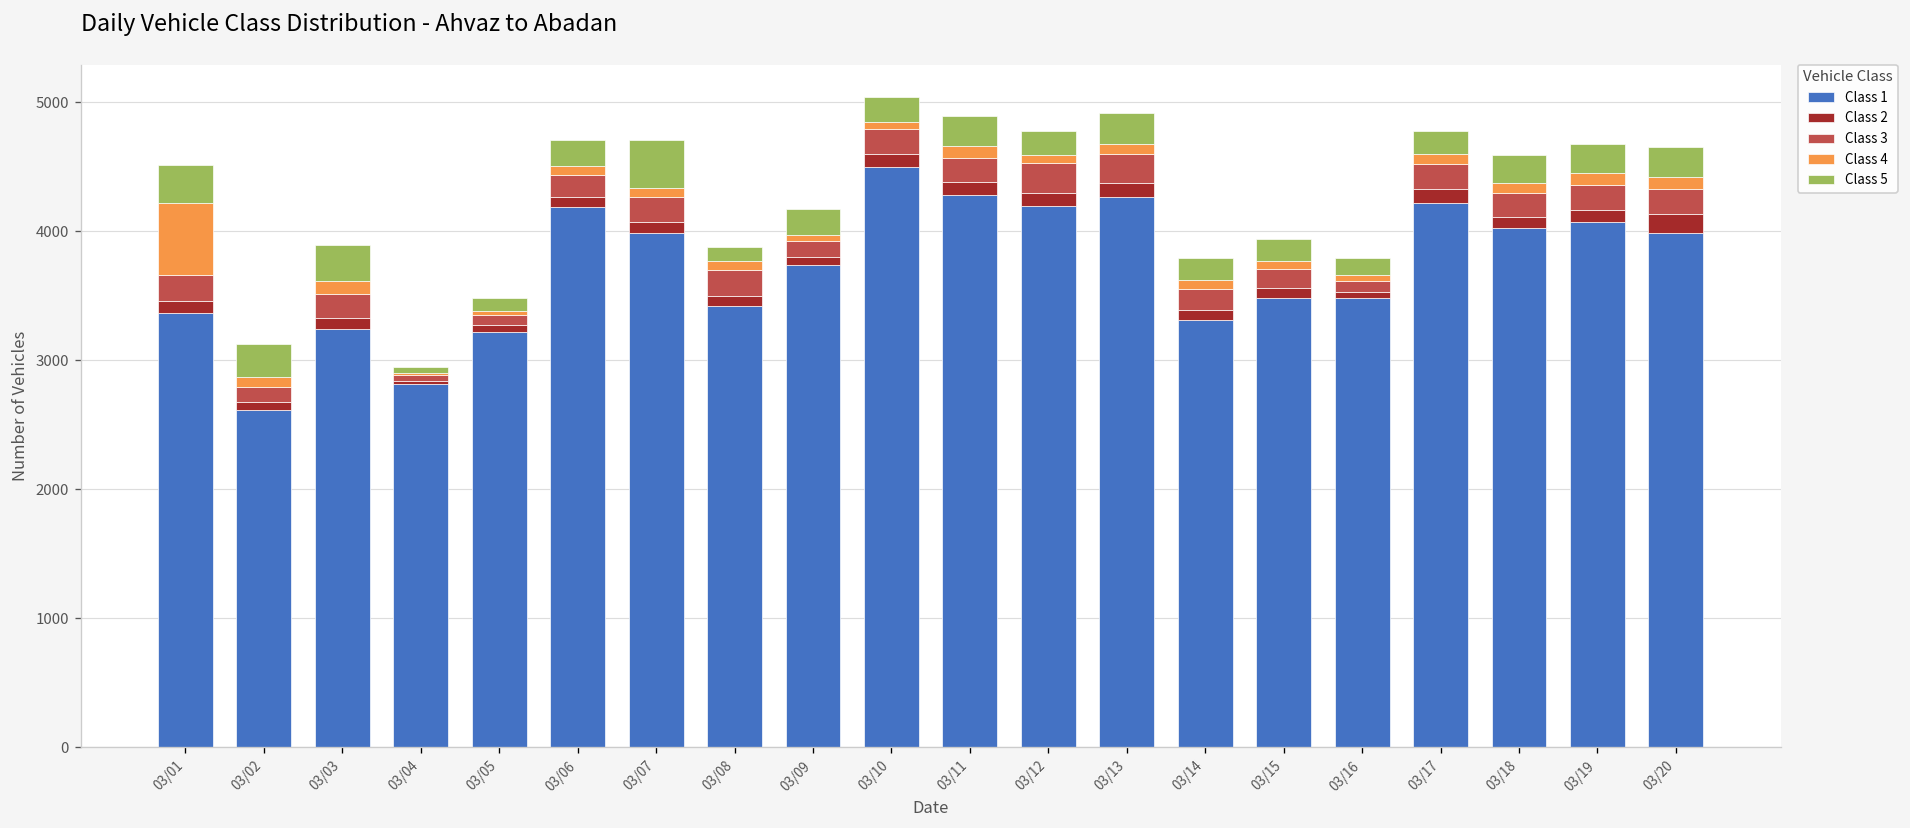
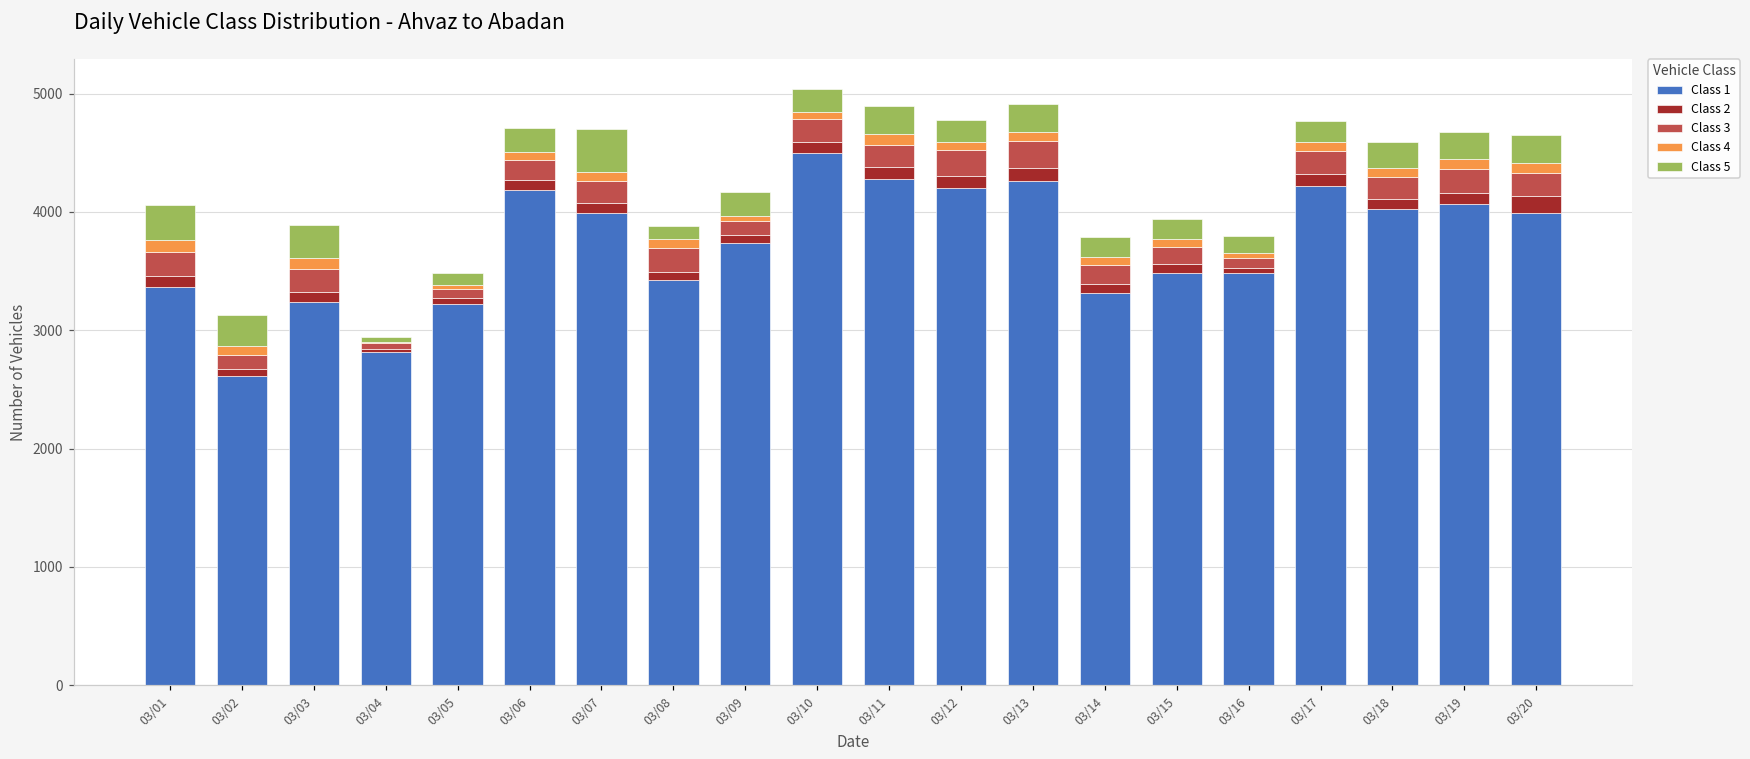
Class 4, 03/01: 550 -> 100
